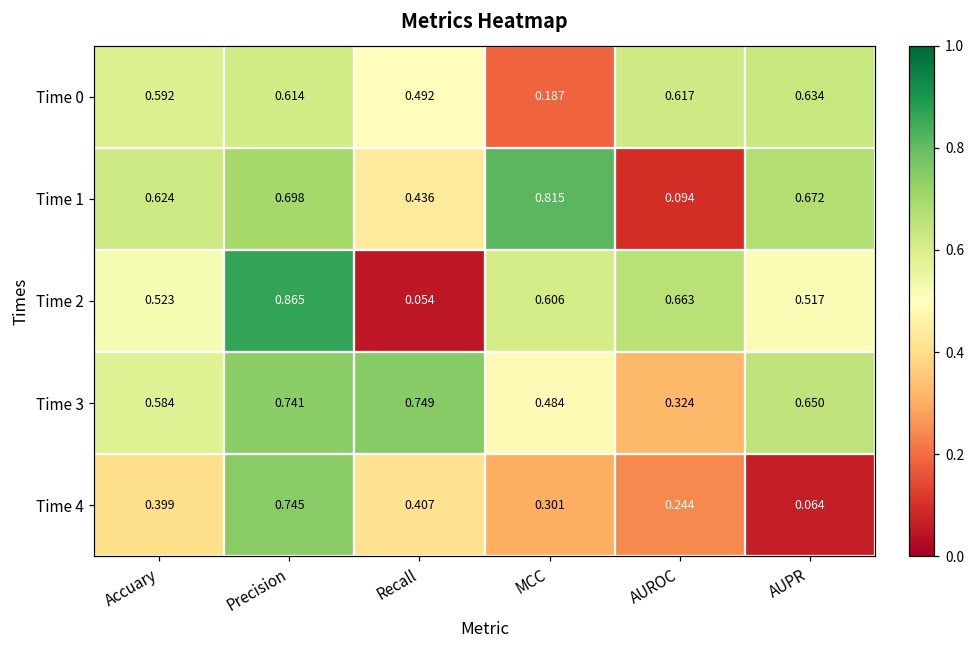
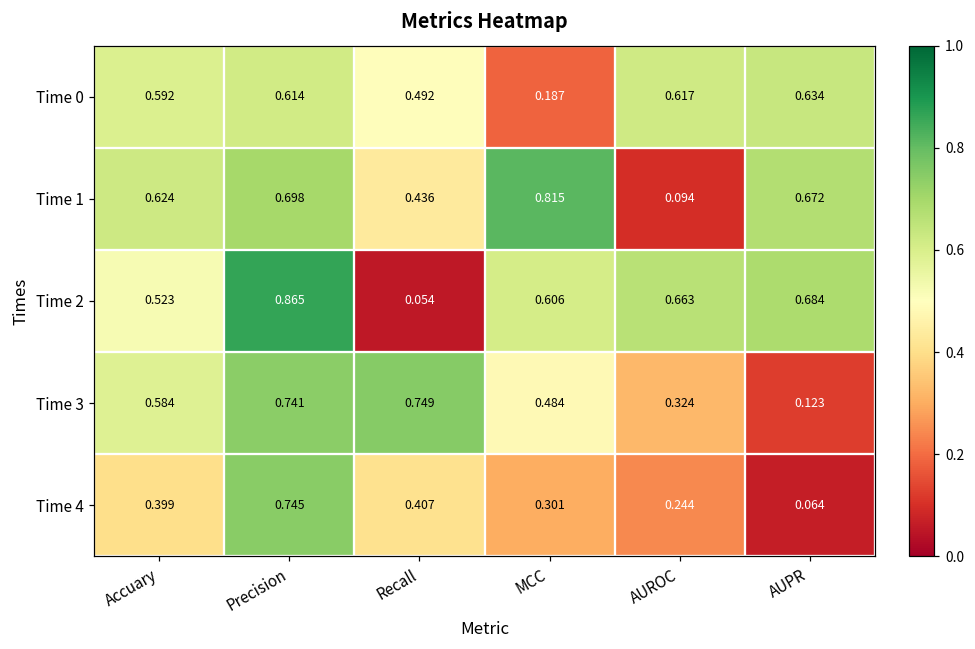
Time 2, AUPR: 0.517 -> 0.684
Time 3, AUPR: 0.650 -> 0.123
